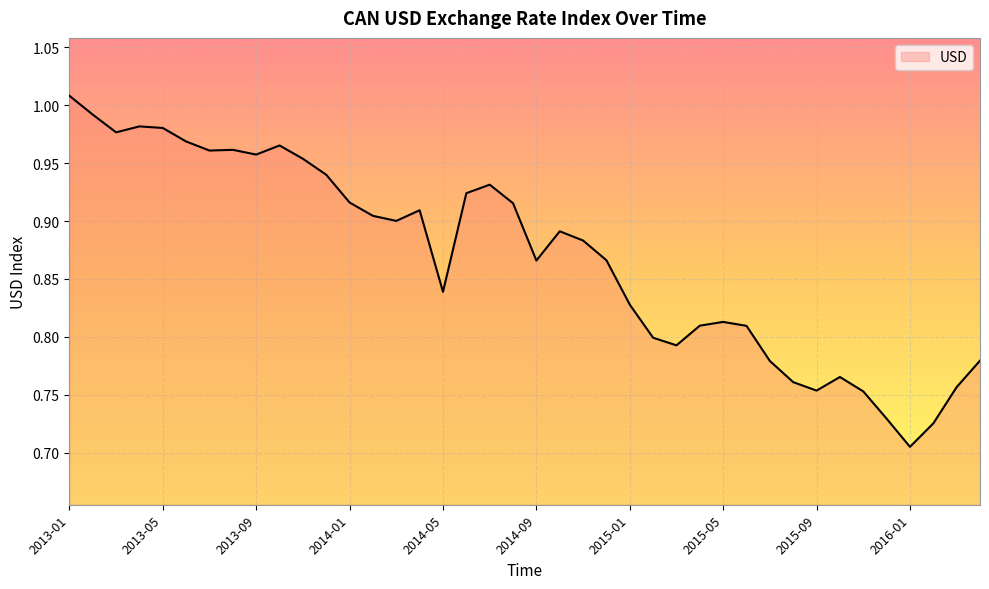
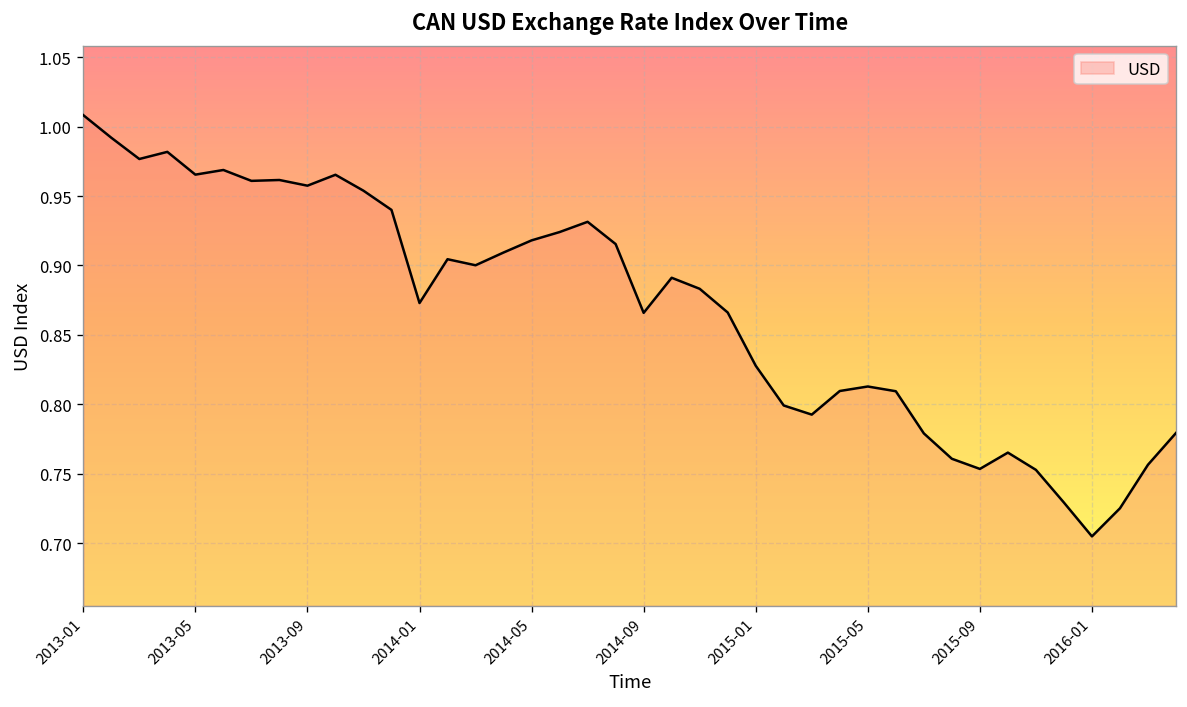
2013-05: 0.980 -> 0.965
2014-01: 0.916 -> 0.873
2014-05: 0.839 -> 0.918
